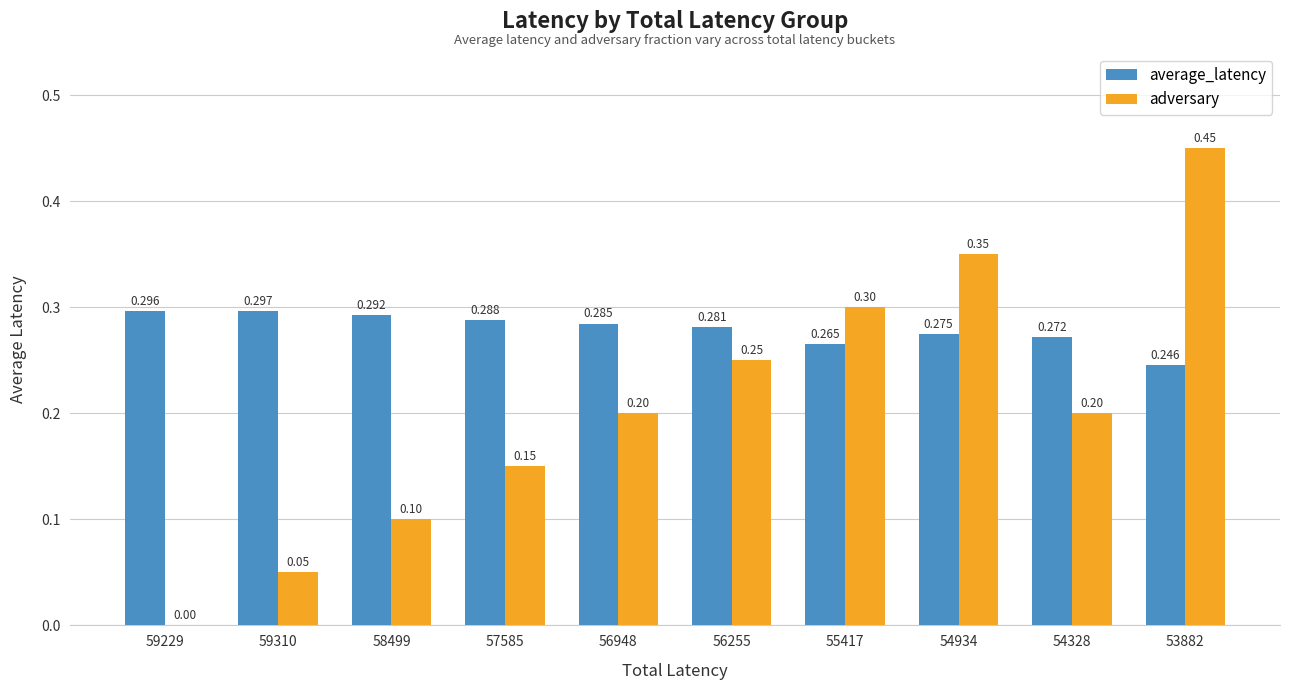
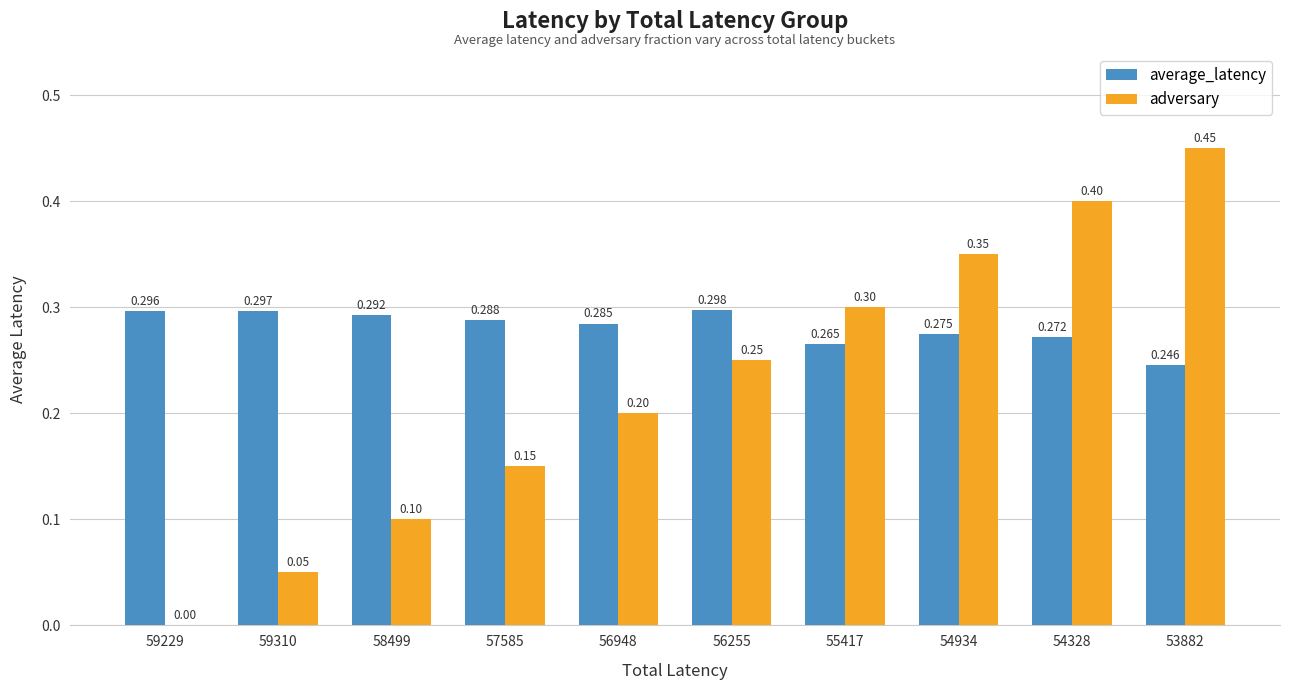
average_latency, 56255: 0.281 -> 0.298
adversary, 54328: 0.20 -> 0.40
